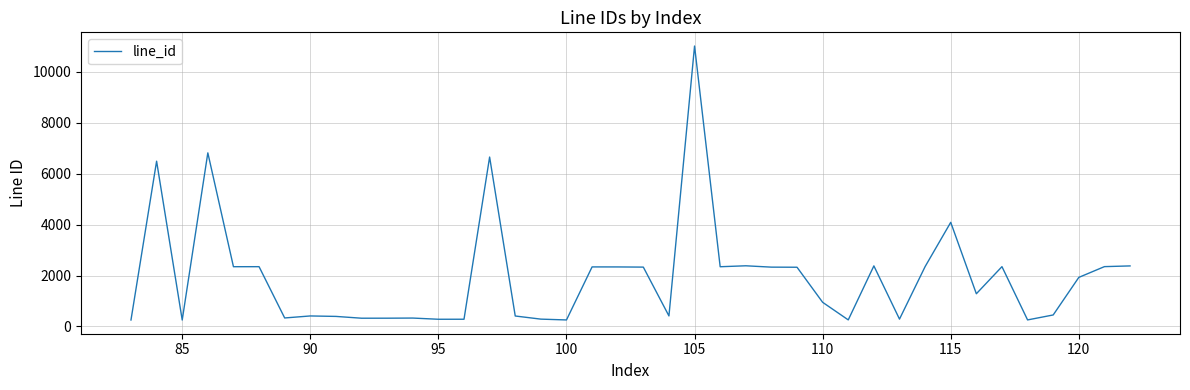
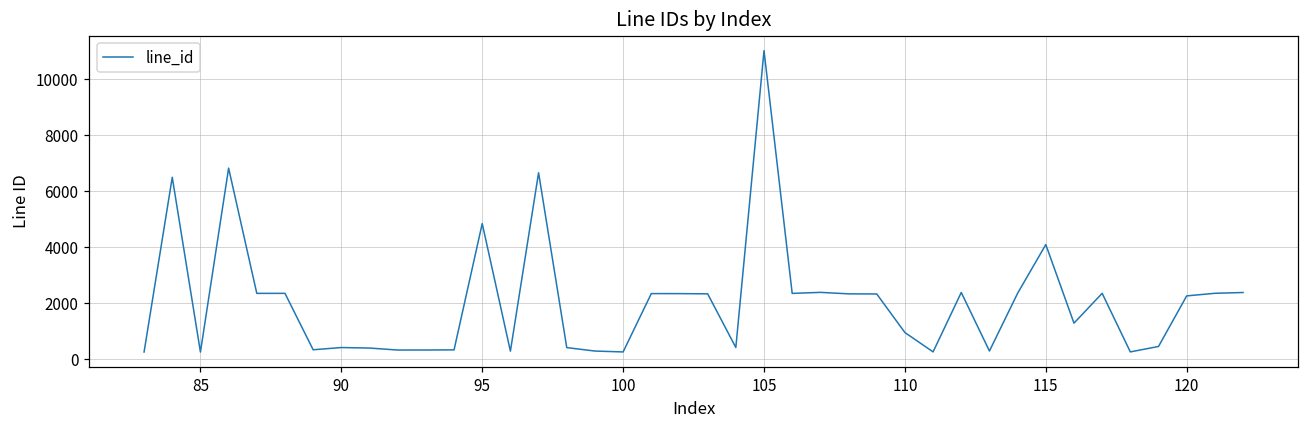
95: 300 -> 4800
120: 1900 -> 2300
